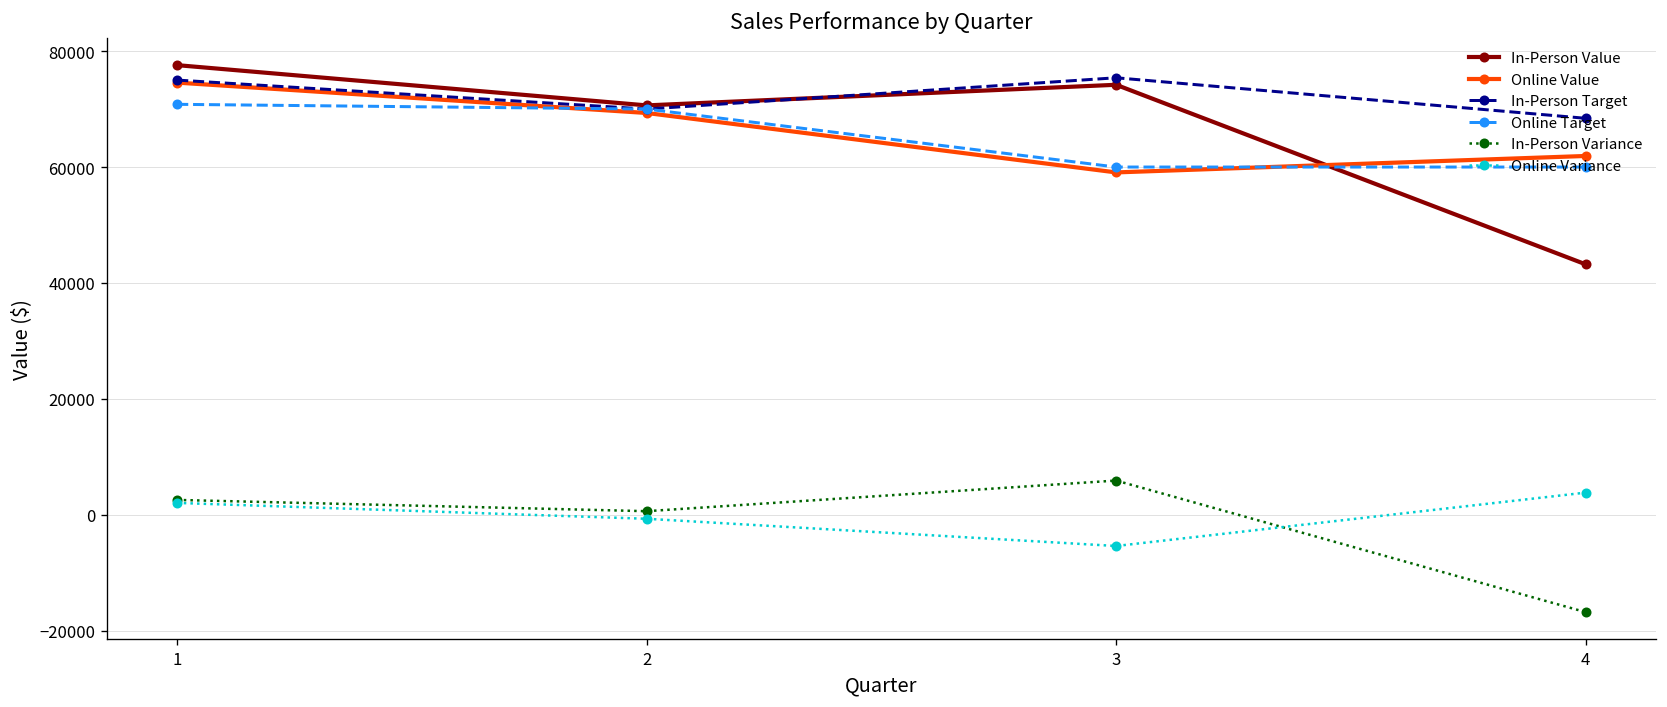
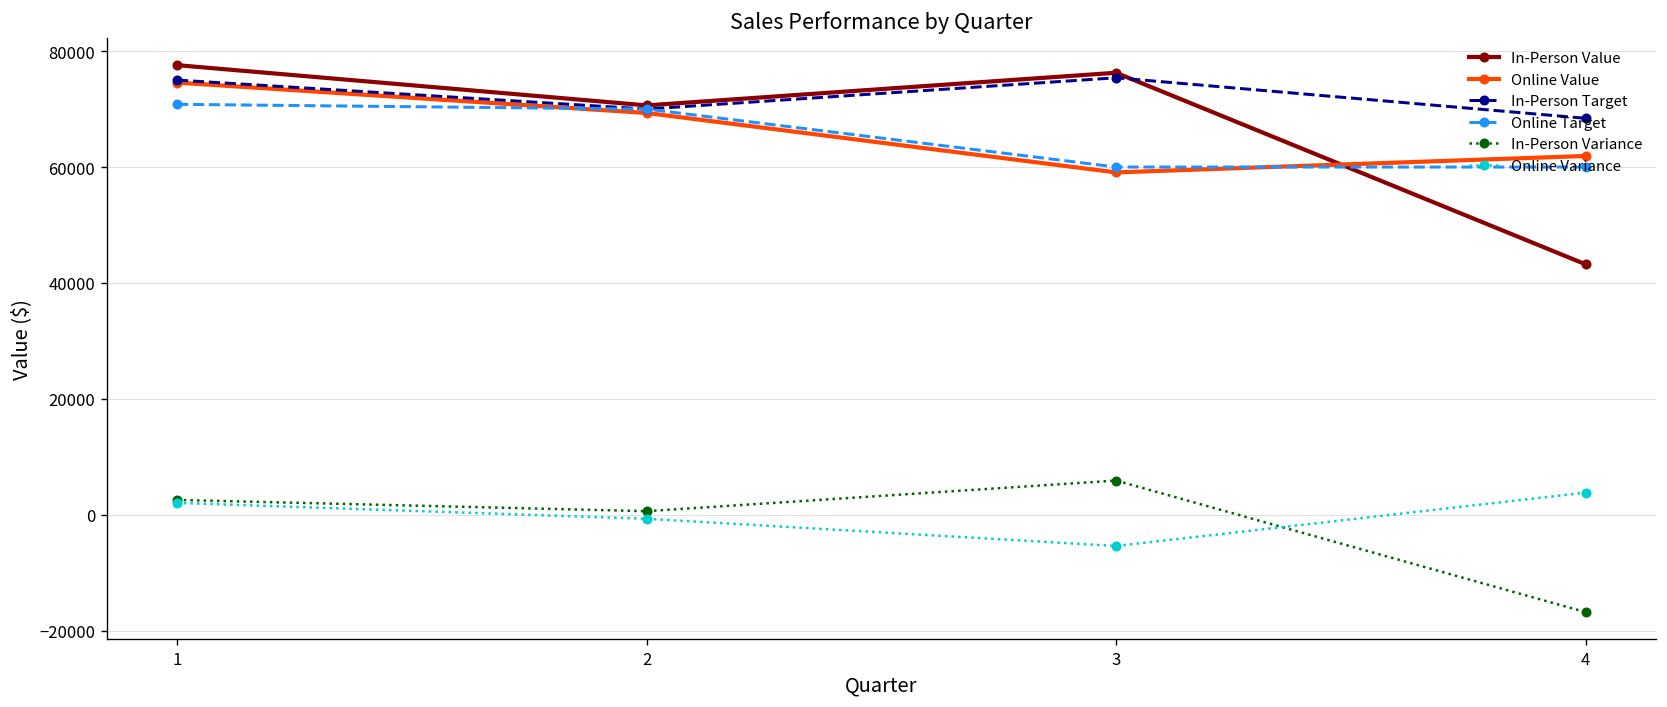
In-Person Value, 3: 74000 -> 76000
